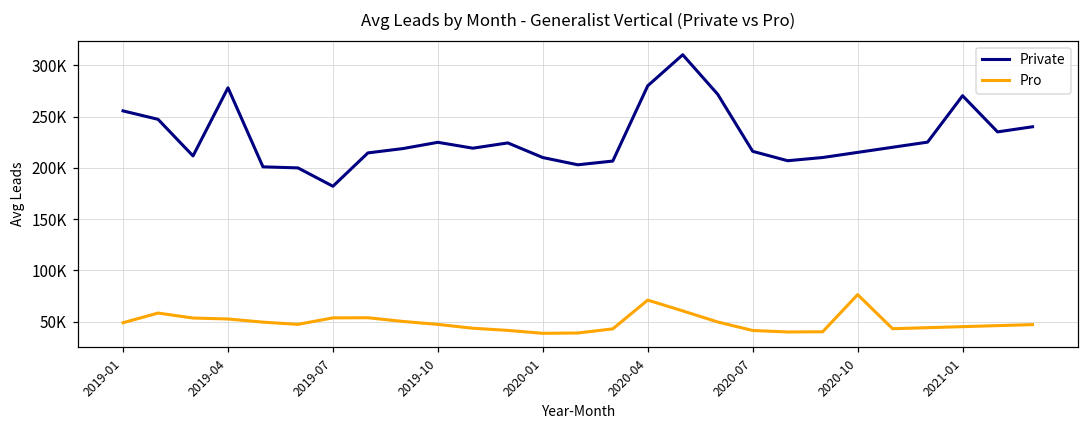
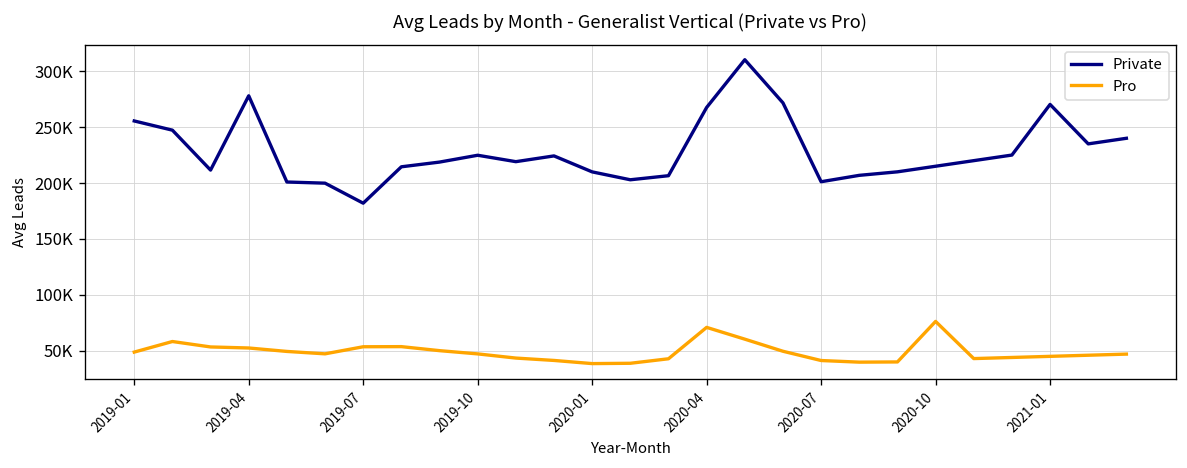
Private, 2020-04: 280000 -> 270000
Private, 2020-07: 220000 -> 200000
